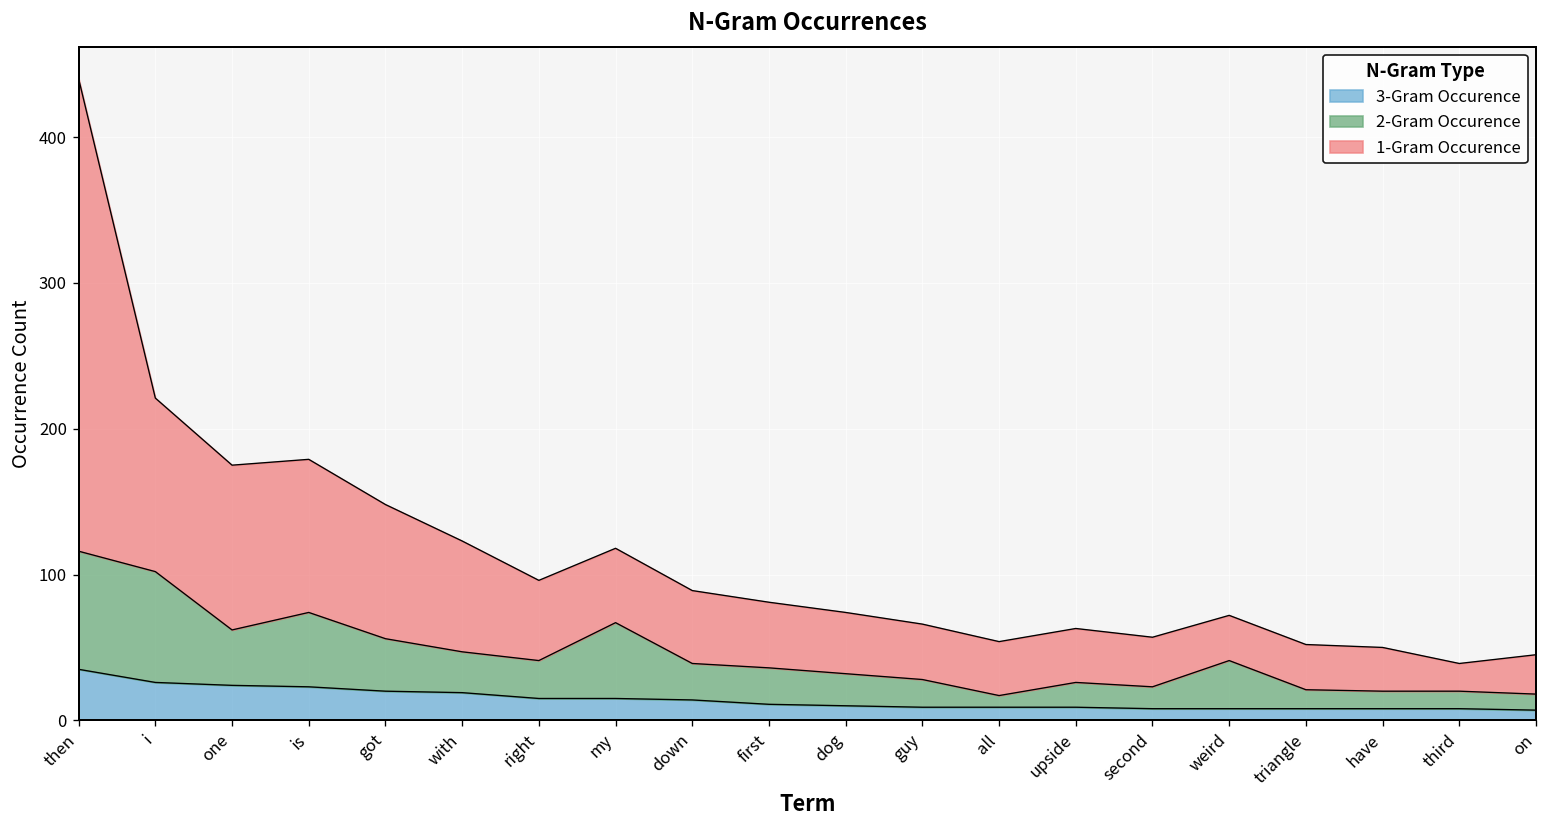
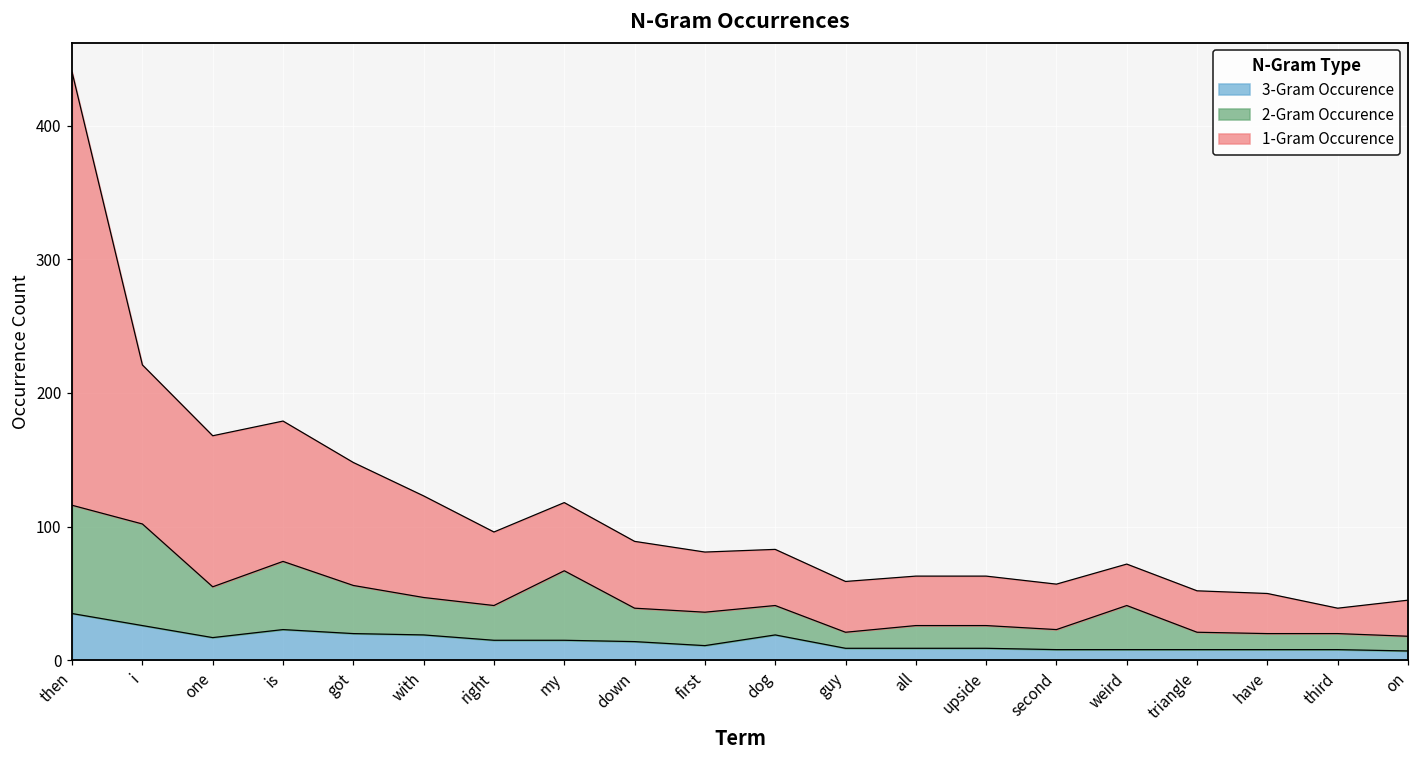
3-Gram Occurence, one: 24 -> 17
3-Gram Occurence, dog: 10 -> 19
2-Gram Occurence, guy: 19 -> 12
2-Gram Occurence, all: 8 -> 17
